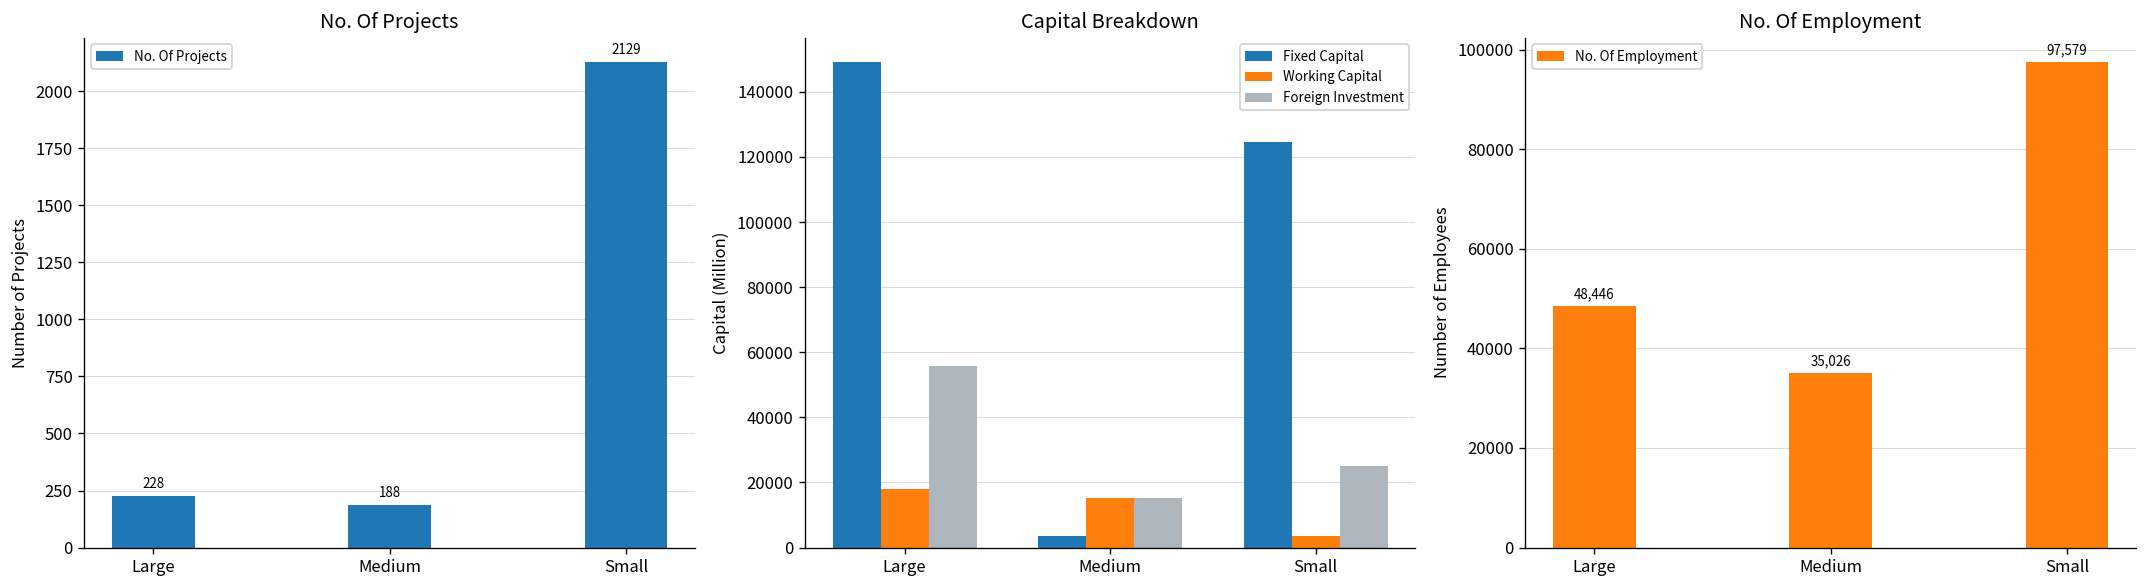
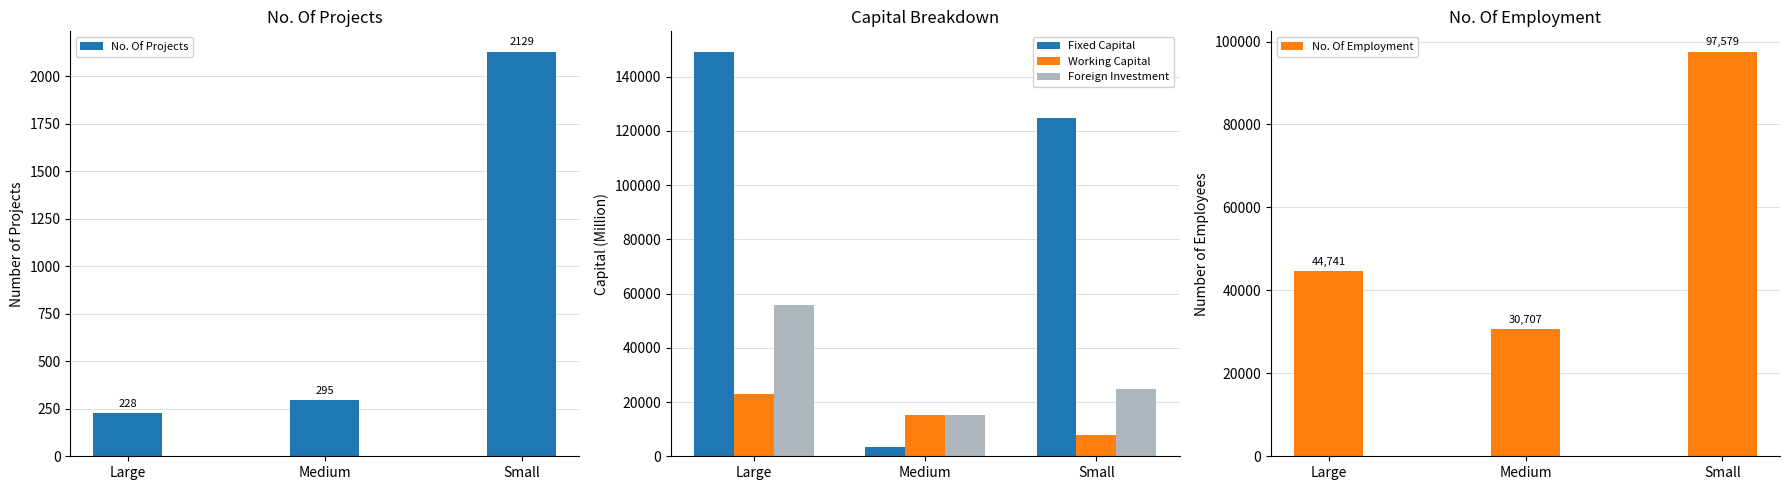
No. Of Projects, Medium: 188 -> 295
Capital Breakdown, Working Capital, Large: 18000 -> 23000
Capital Breakdown, Working Capital, Small: 3000 -> 8000
No. Of Employment, Large: 48,446 -> 44,741
No. Of Employment, Medium: 35,026 -> 30,707
